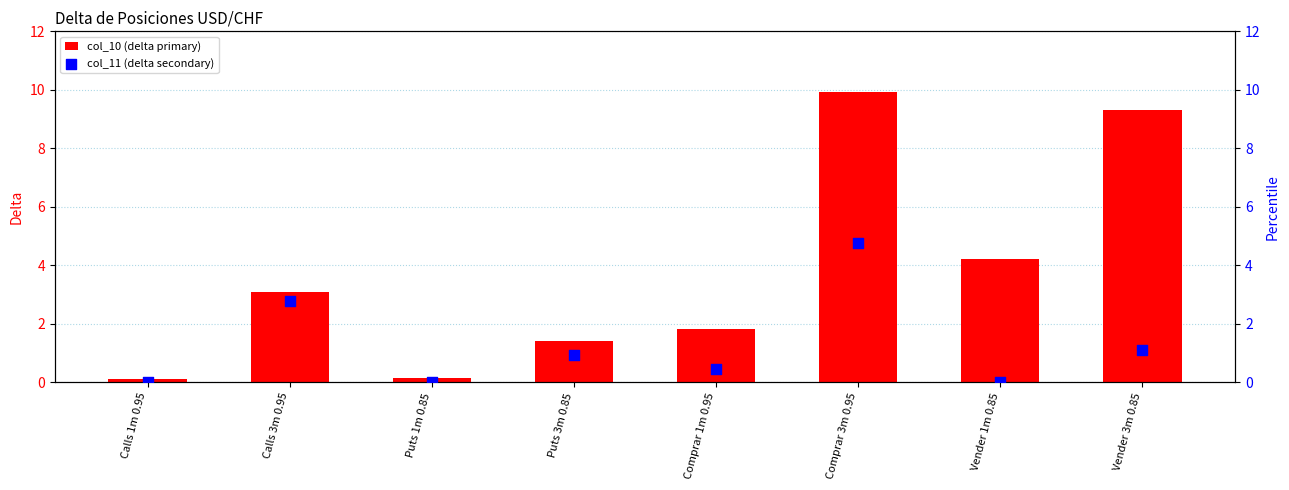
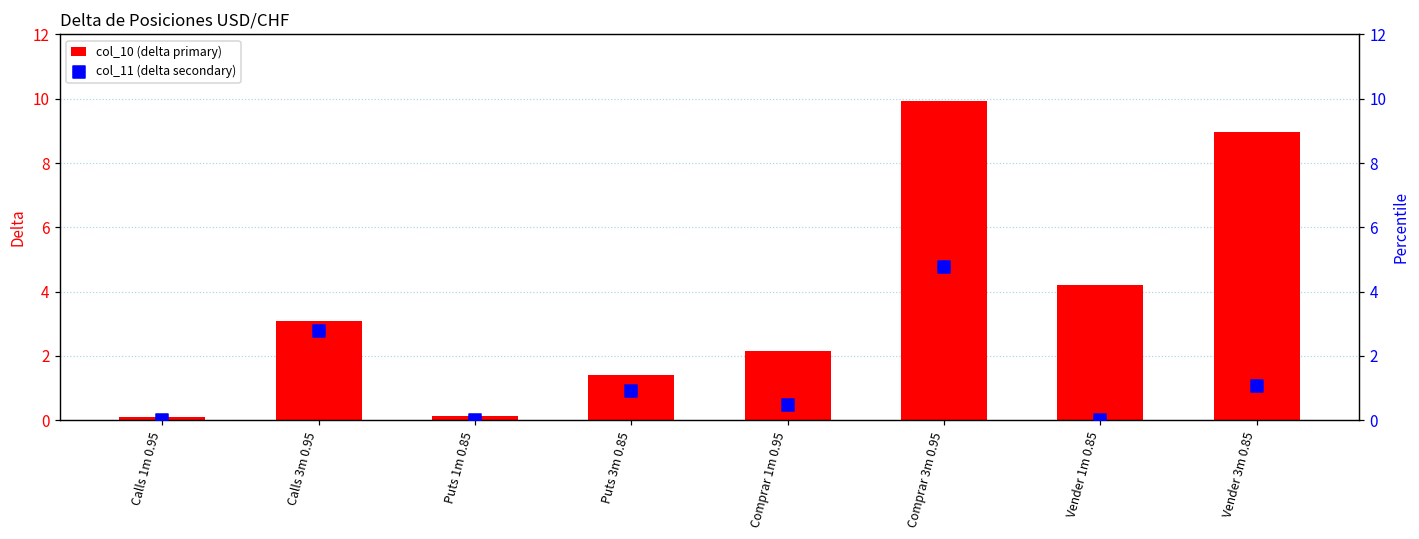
col_10 (delta primary), Comprar 1m 0.95: 1.8 -> 2.2
col_10 (delta primary), Vender 3m 0.85: 9.3 -> 9.0
